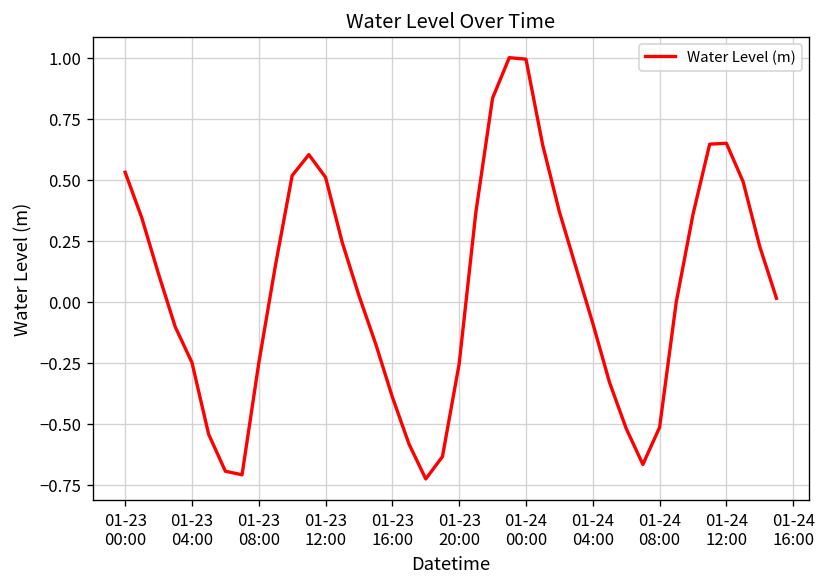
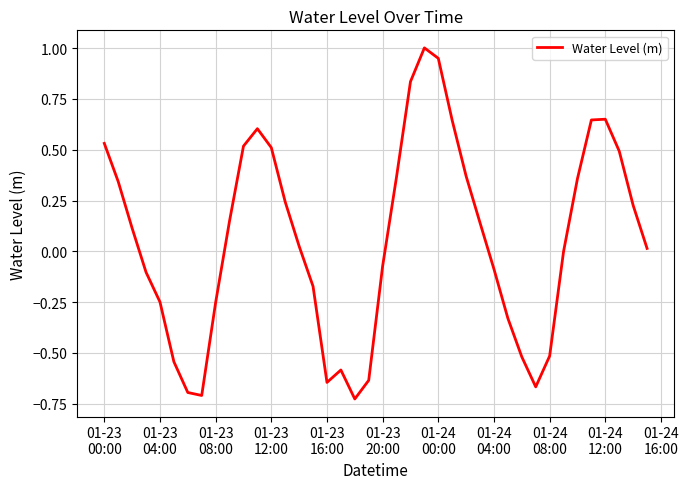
01-23 16:00: -0.39 -> -0.65
01-23 20:00: -0.25 -> -0.07
01-24 00:00: 1.00 -> 0.95
